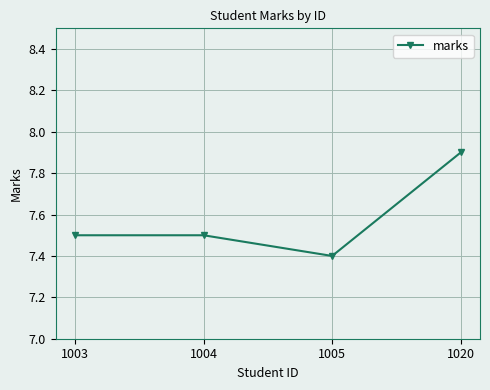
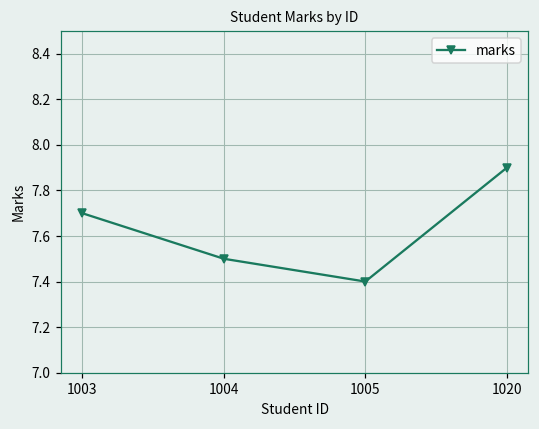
1003: 7.5 -> 7.7
